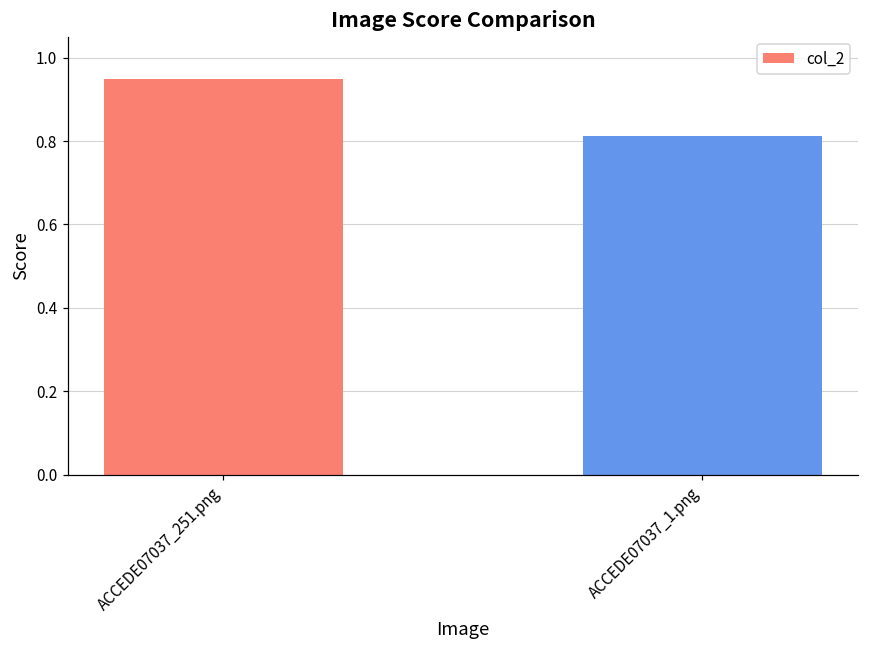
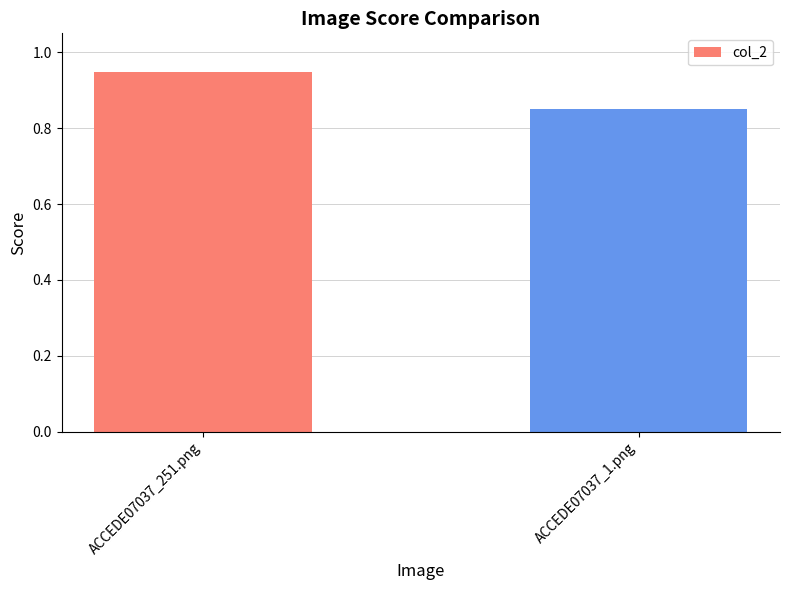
ACCEDE07037_1.png: 0.81 -> 0.85
